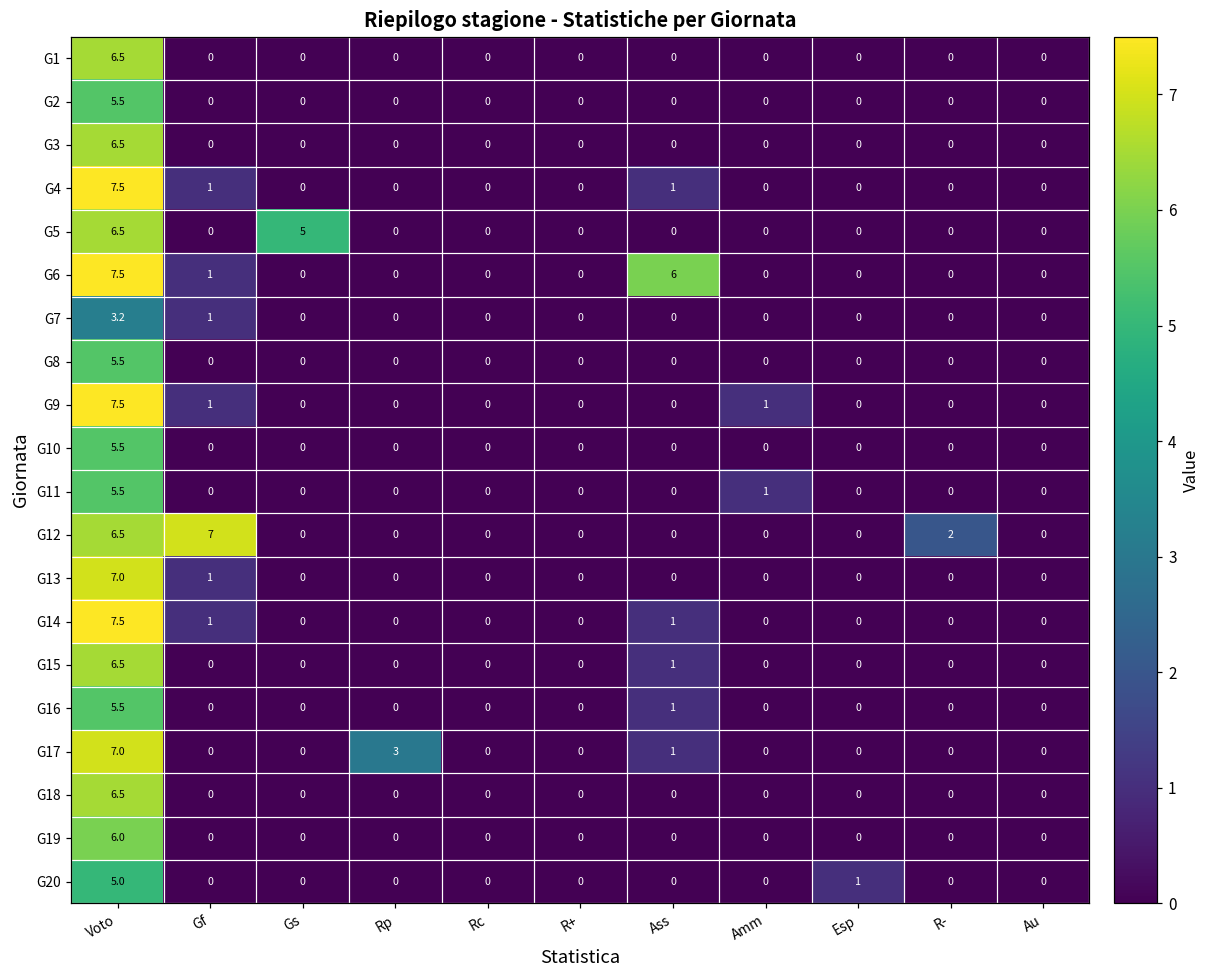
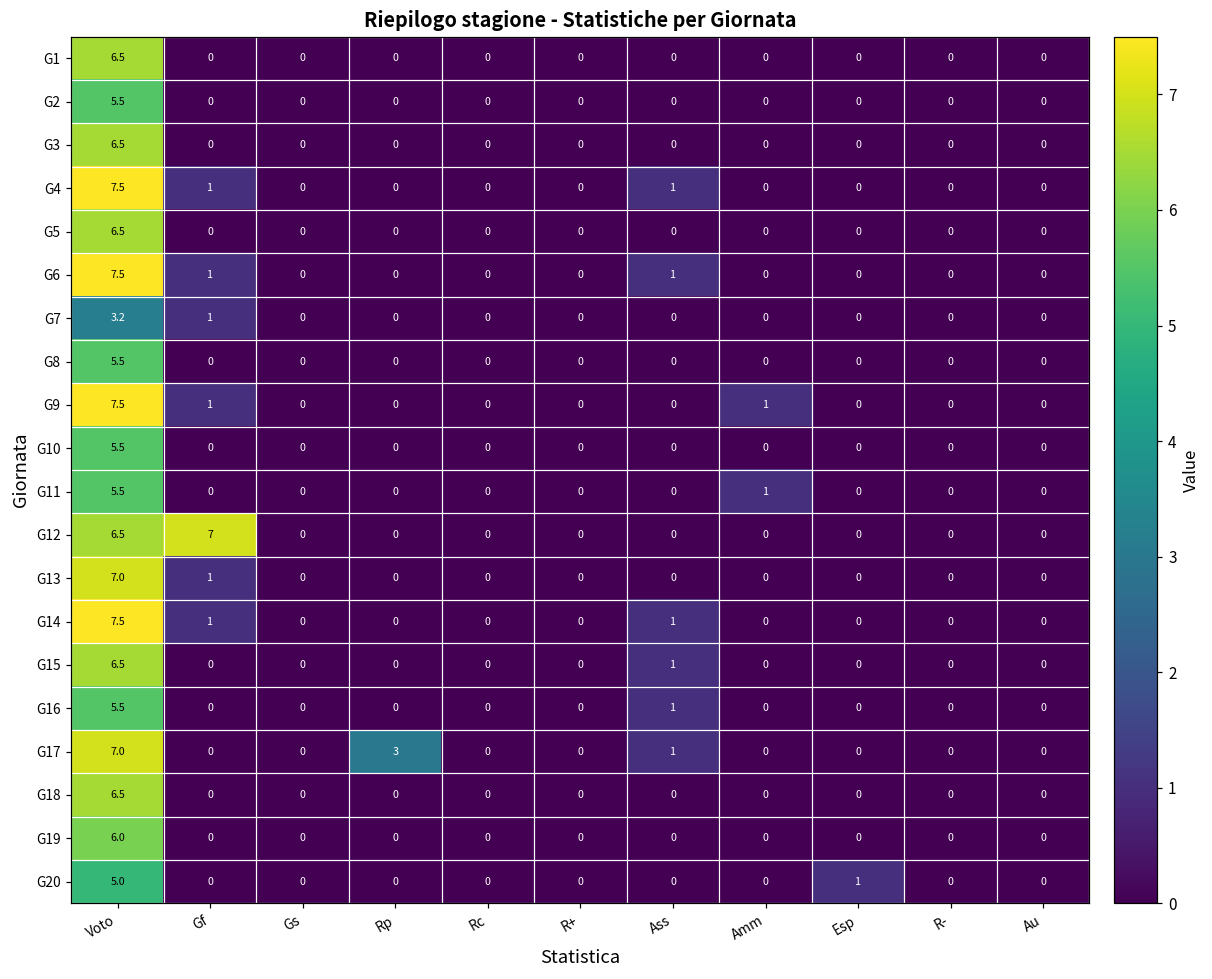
G5, Gs: 5 -> 0
G6, Ass: 6 -> 1
G12, R-: 2 -> 0
